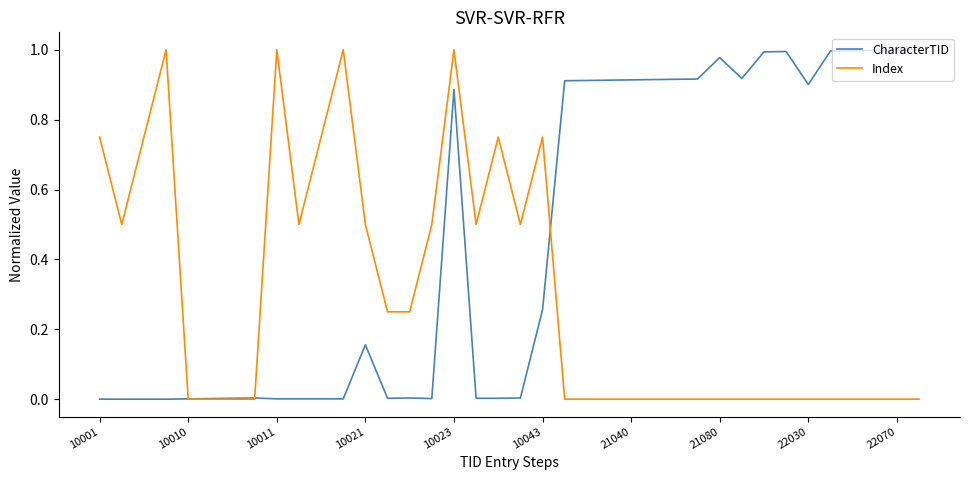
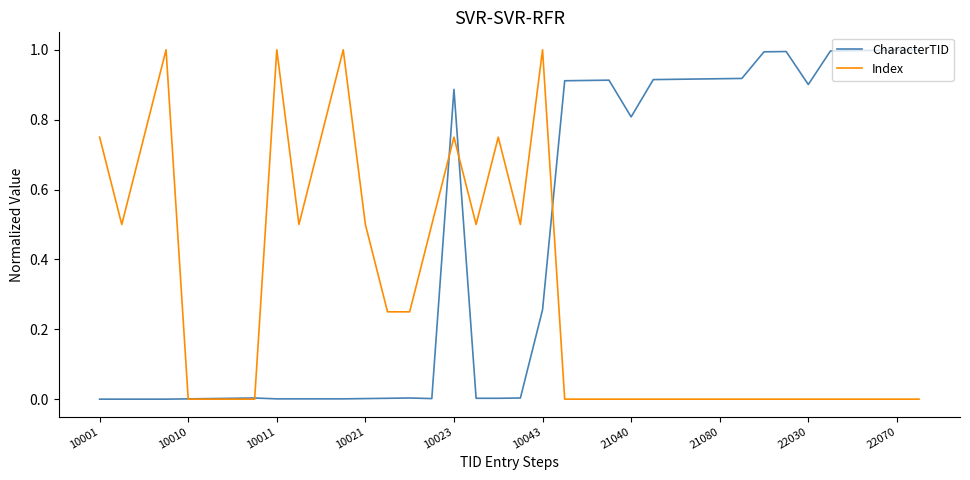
CharacterTID, 10021: 0.16 -> 0.00
Index, 10023: 1.00 -> 0.75
Index, 10043: 0.75 -> 1.00
CharacterTID, 21040: 0.91 -> 0.81
CharacterTID, 21080: 0.98 -> 0.92
